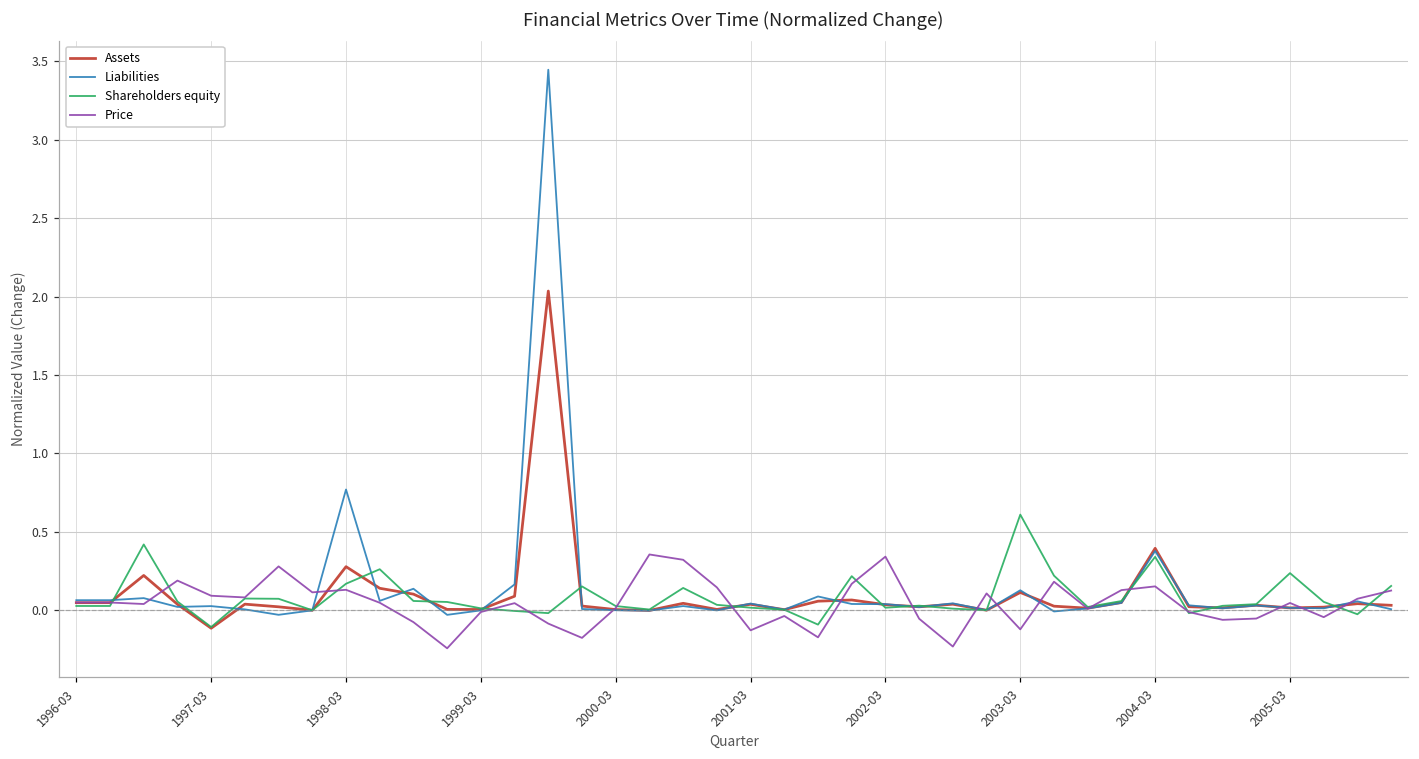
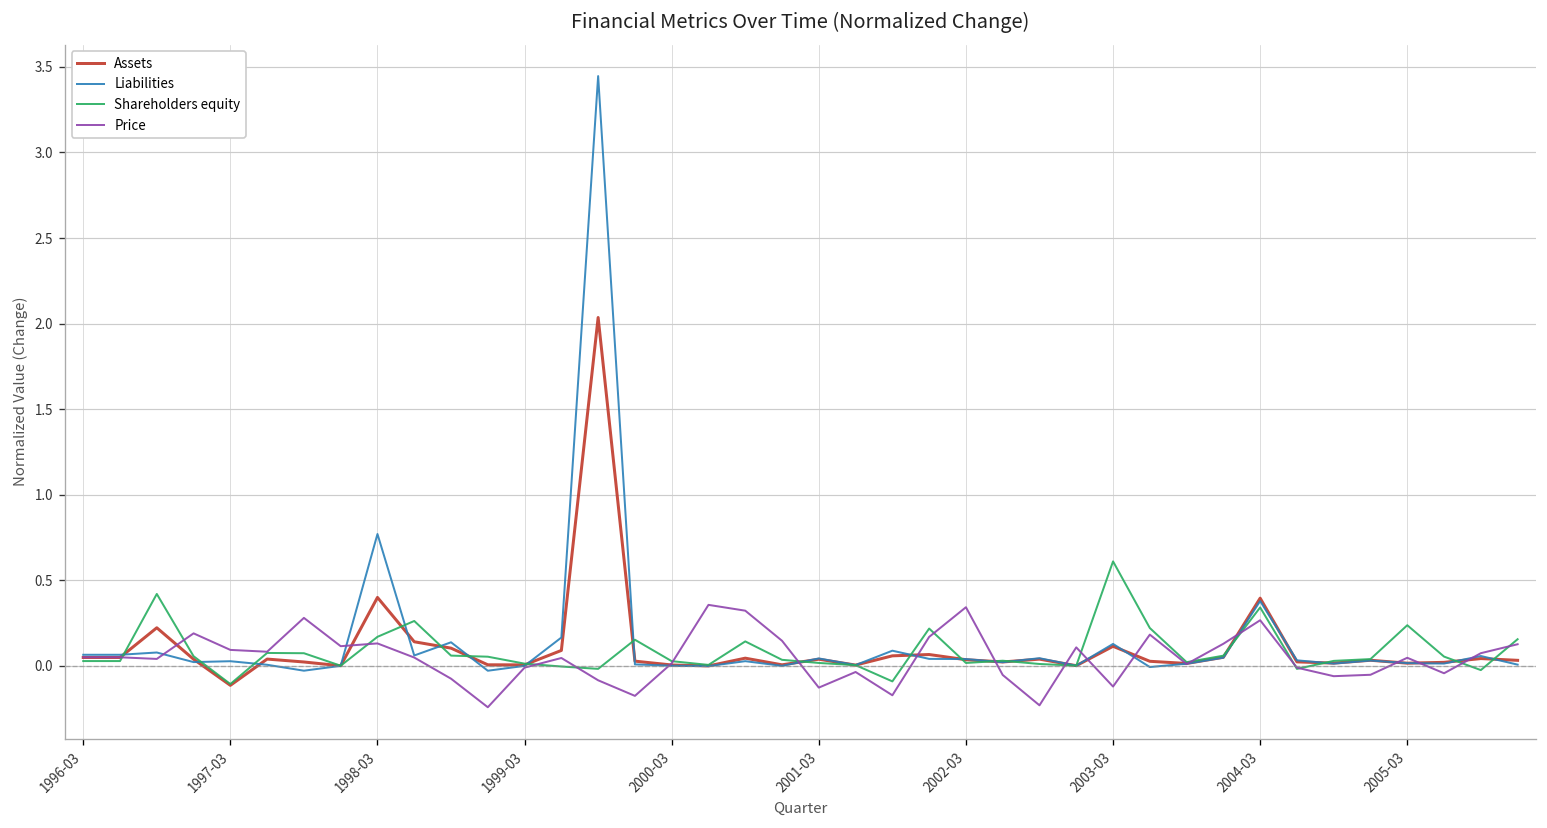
Assets, 1998-03: 0.28 -> 0.40
Price, 2004-03: 0.15 -> 0.27
